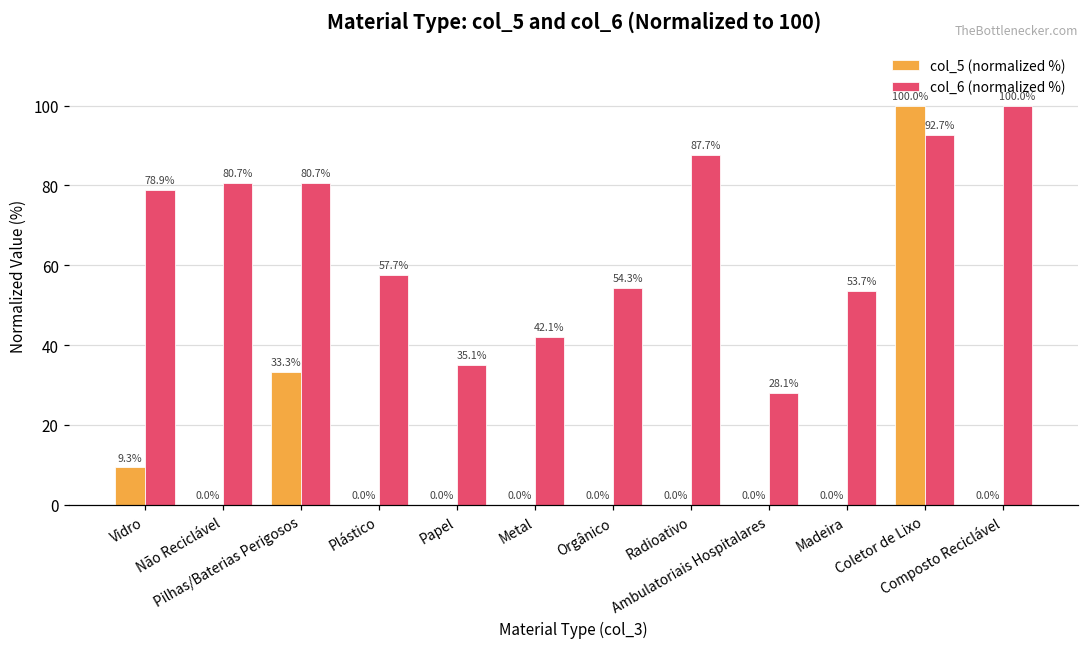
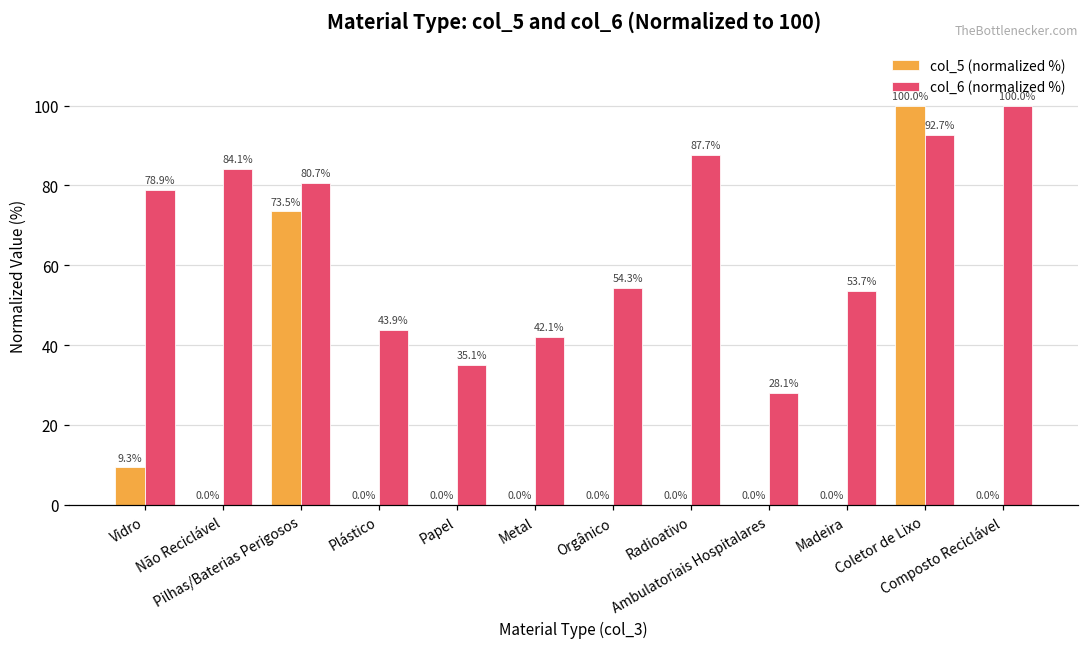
col_6 (normalized %), Não Reciclável: 80.7% -> 84.1%
col_5 (normalized %), Pilhas/Baterias Perigosos: 33.3% -> 73.5%
col_6 (normalized %), Plástico: 57.7% -> 43.9%
